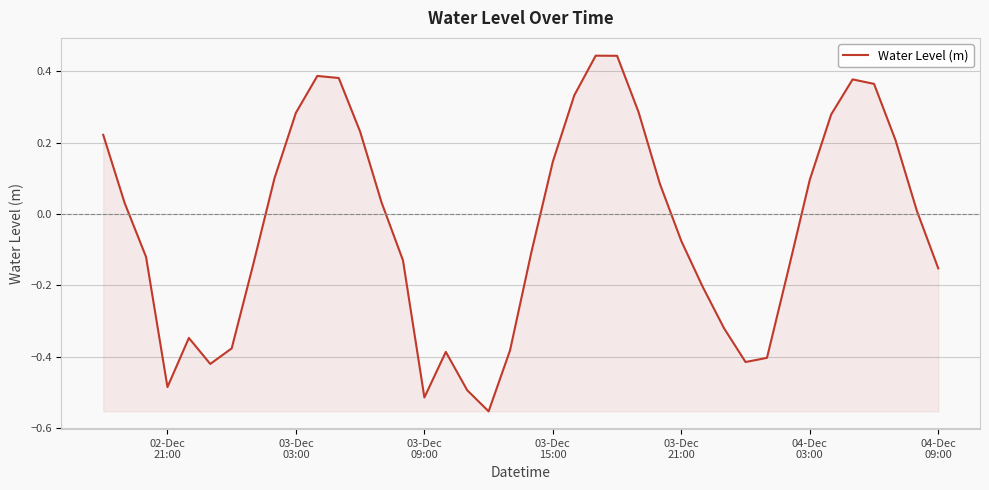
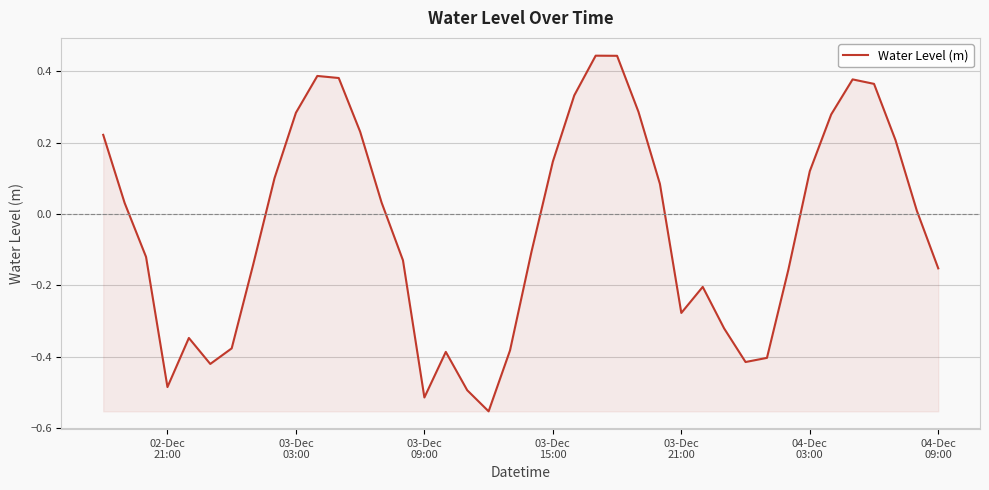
03-Dec 21:00: -0.08 -> -0.28
04-Dec 03:00: 0.10 -> 0.12
